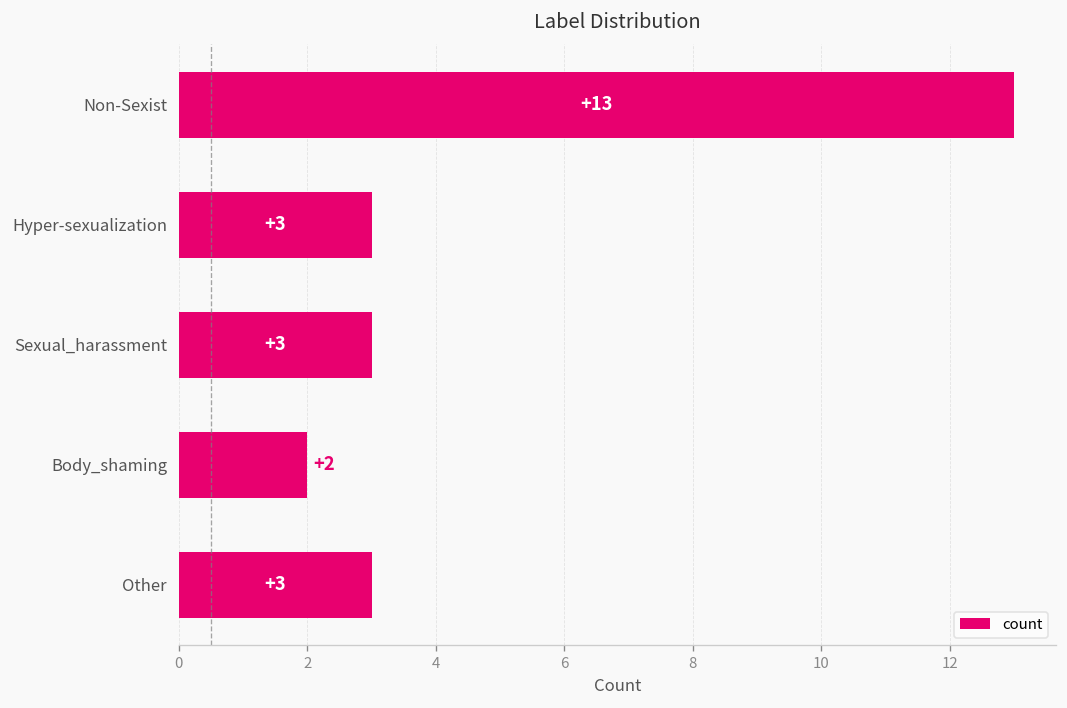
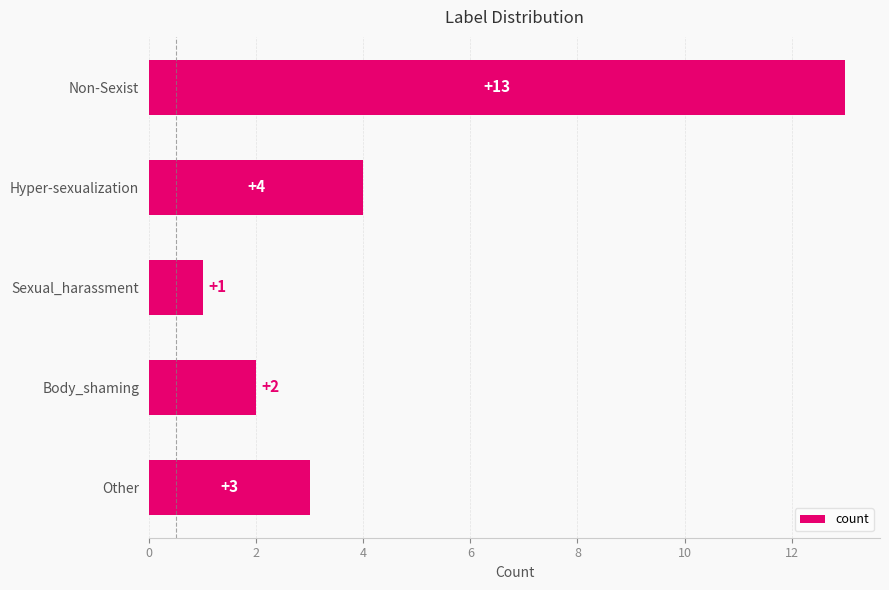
Hyper-sexualization: +3 -> +4
Sexual_harassment: +3 -> +1
